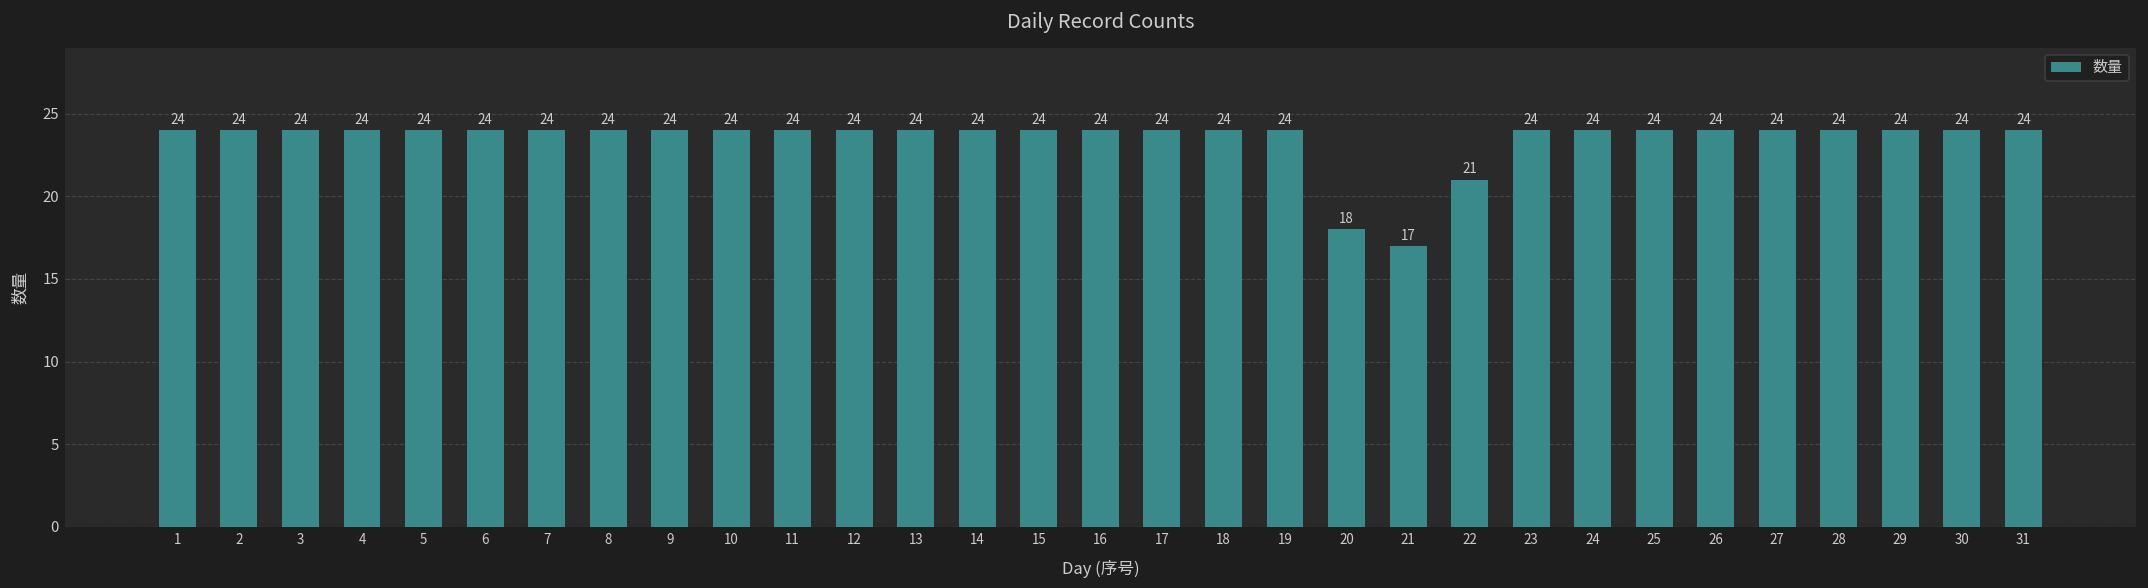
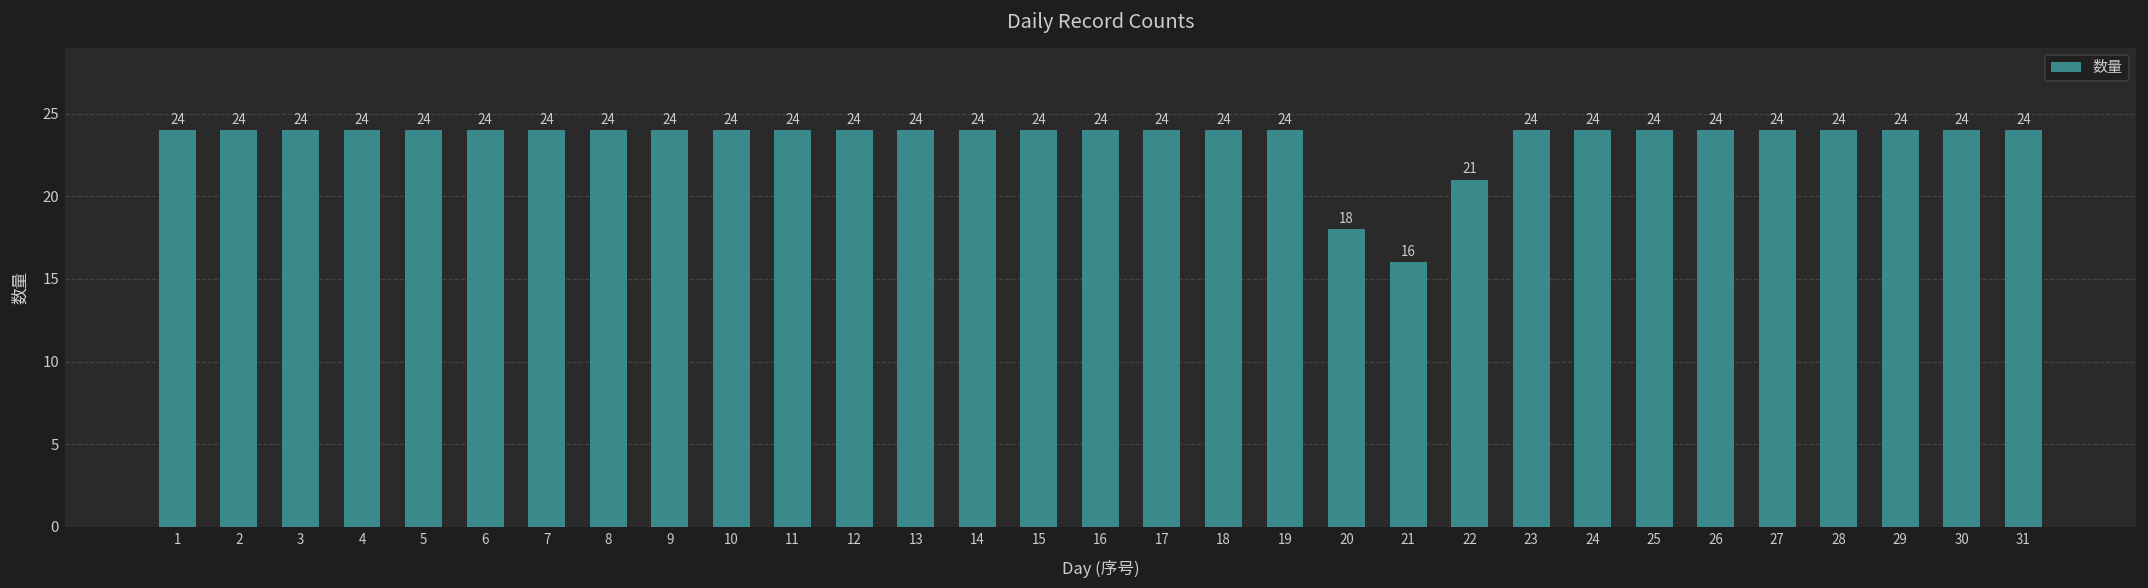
21: 17 -> 16
